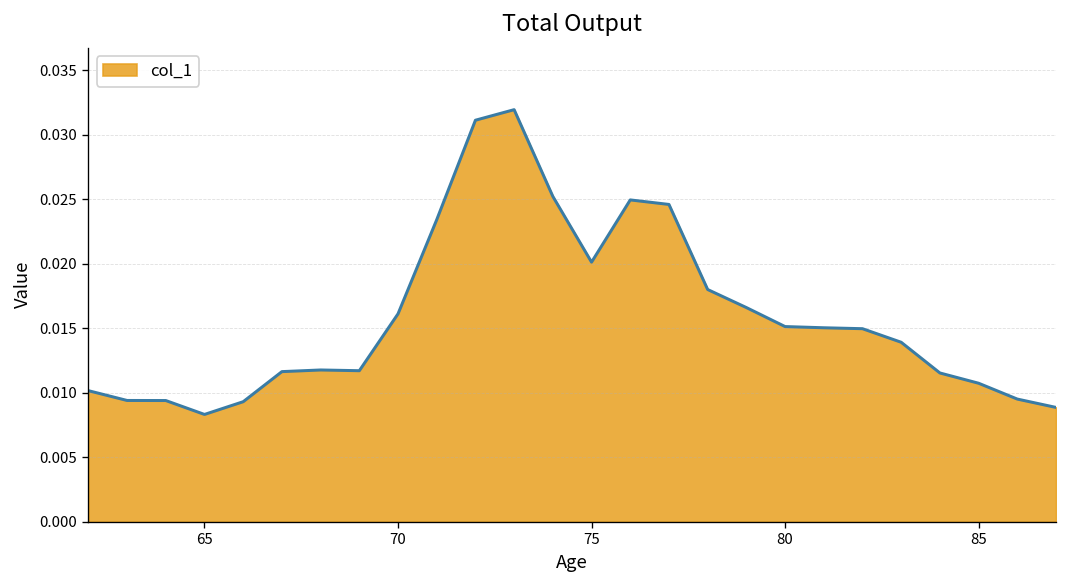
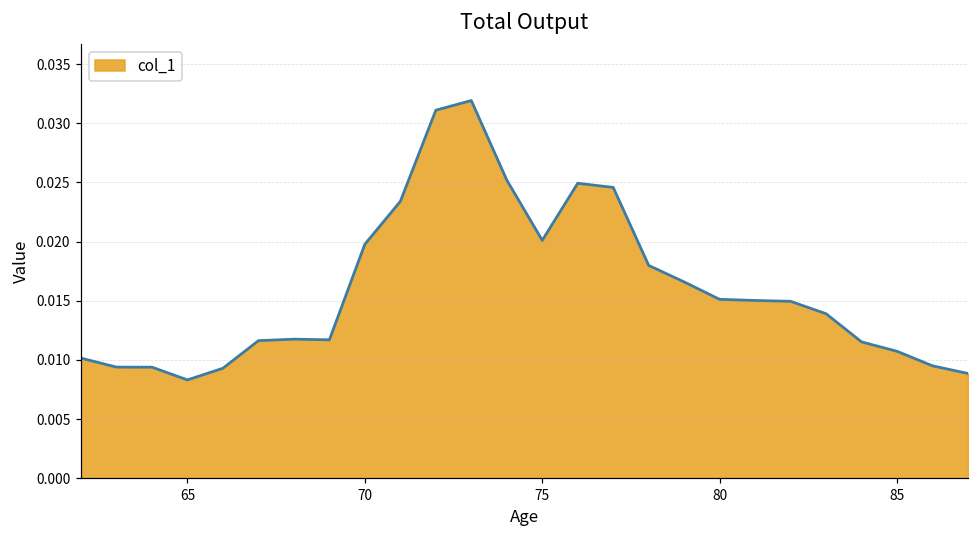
70: 0.0161 -> 0.0198
